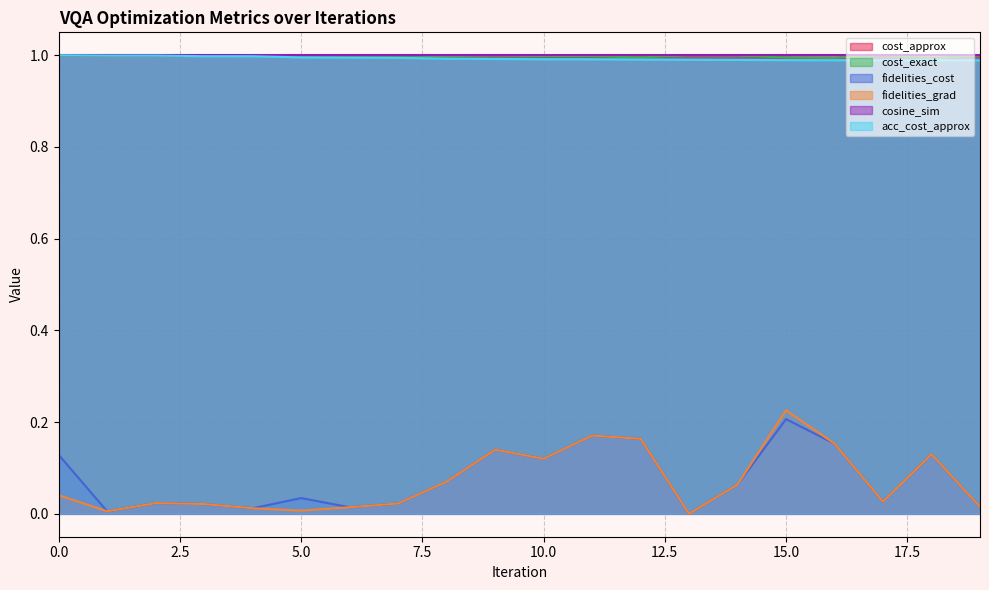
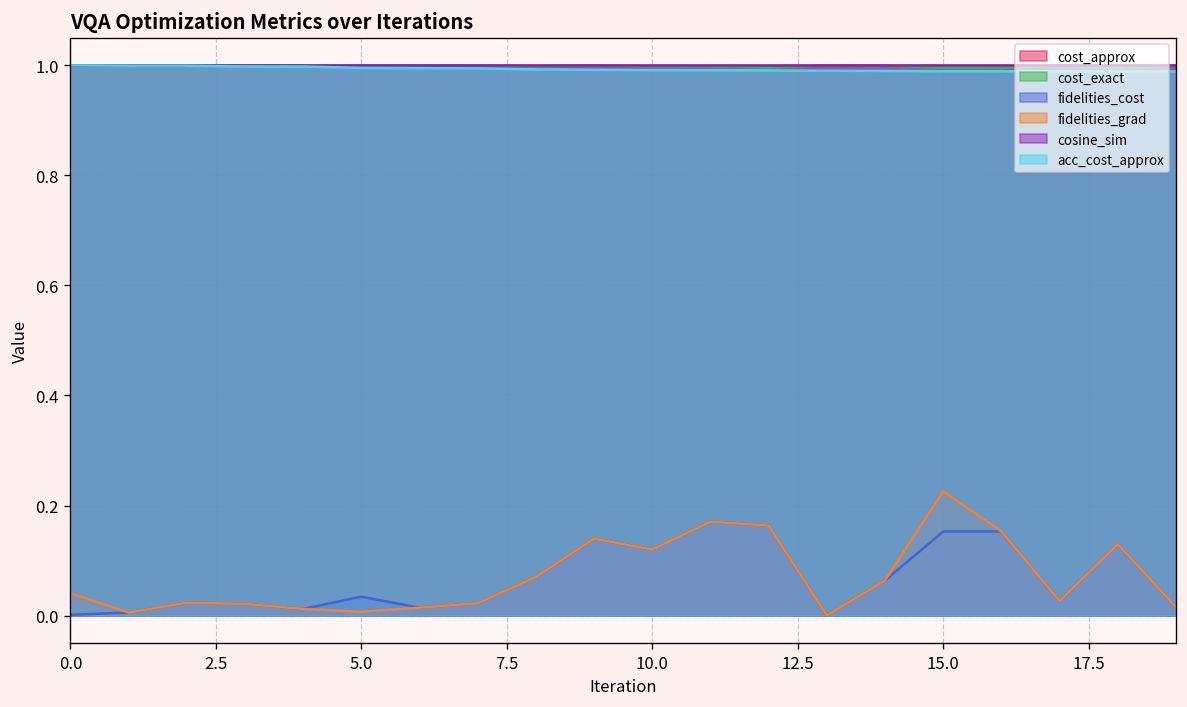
fidelities_cost, 0.0: 0.13 -> 0.00
fidelities_cost, 15.0: 0.21 -> 0.15
